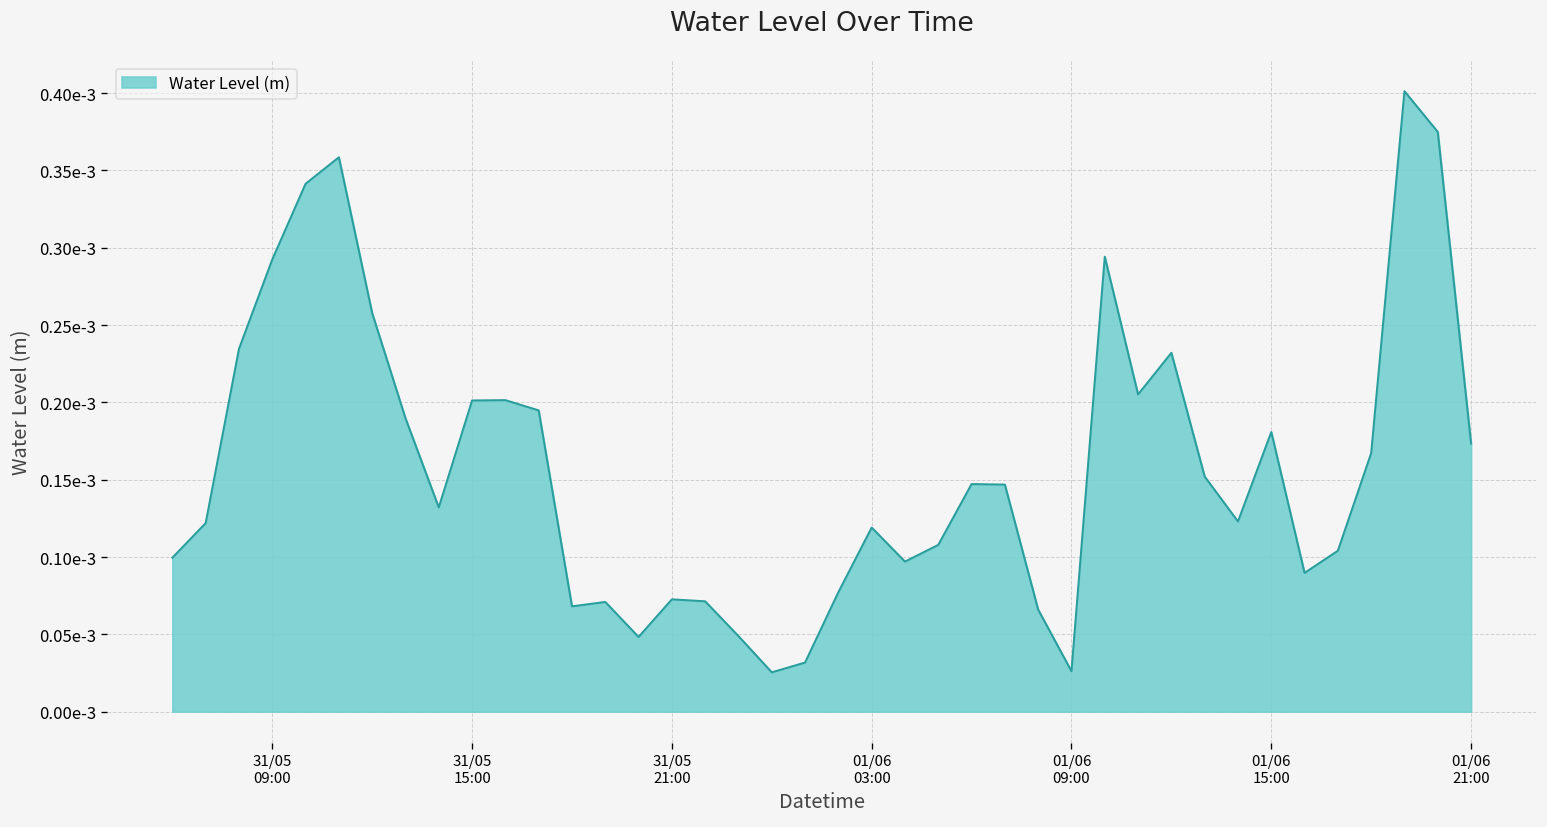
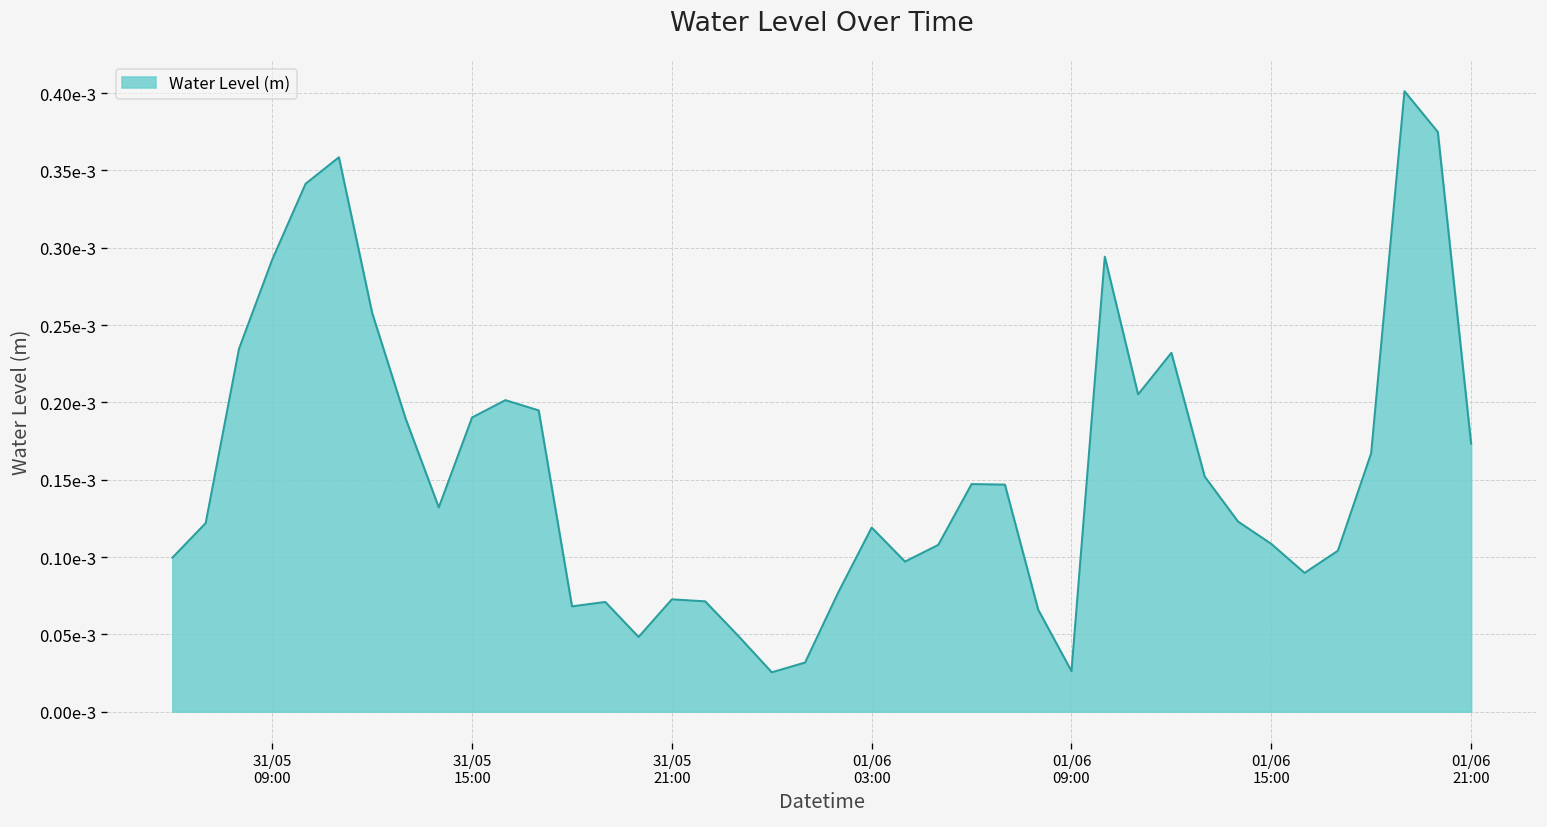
31/05 15:00: 0.000201 -> 0.000190
01/06 15:00: 0.000181 -> 0.000109
